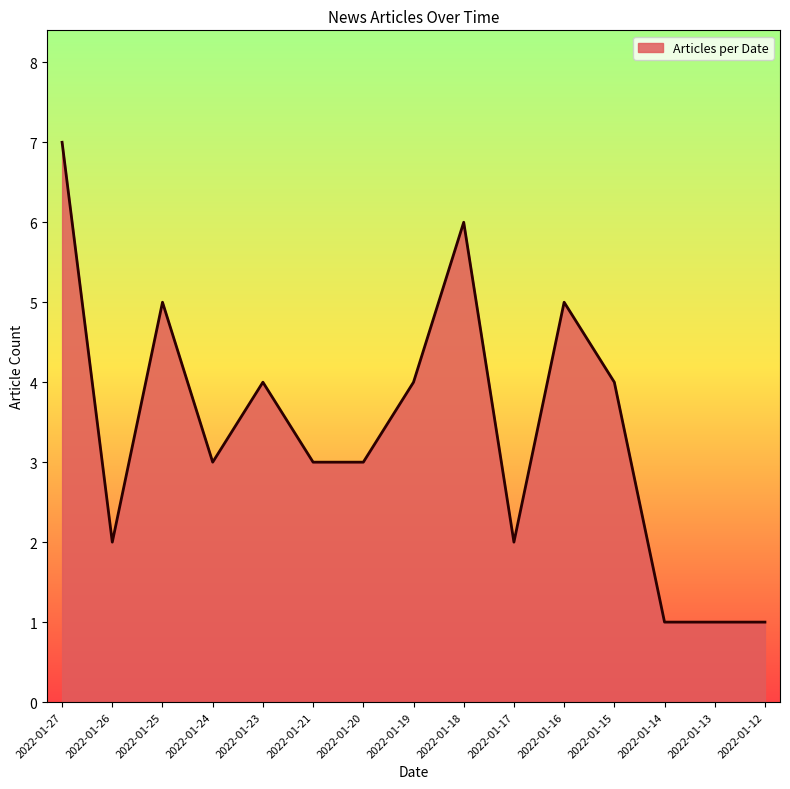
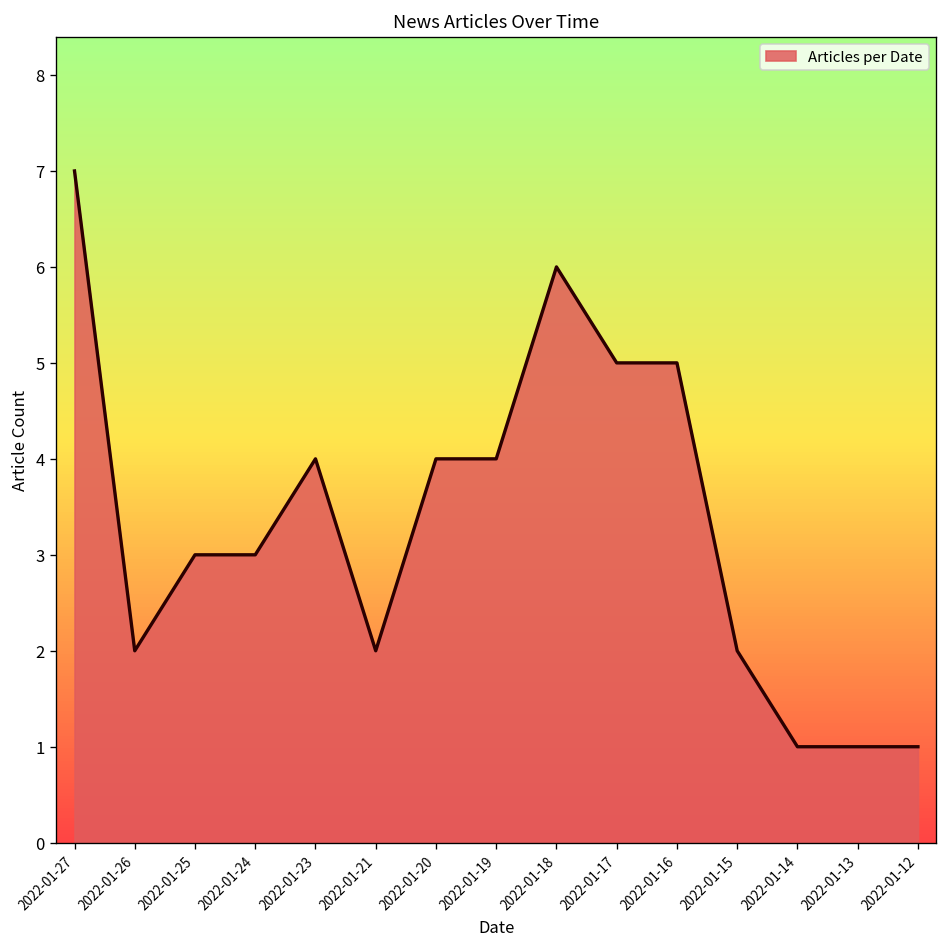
2022-01-25: 5 -> 3
2022-01-21: 3 -> 2
2022-01-20: 3 -> 4
2022-01-17: 2 -> 5
2022-01-15: 4 -> 2
